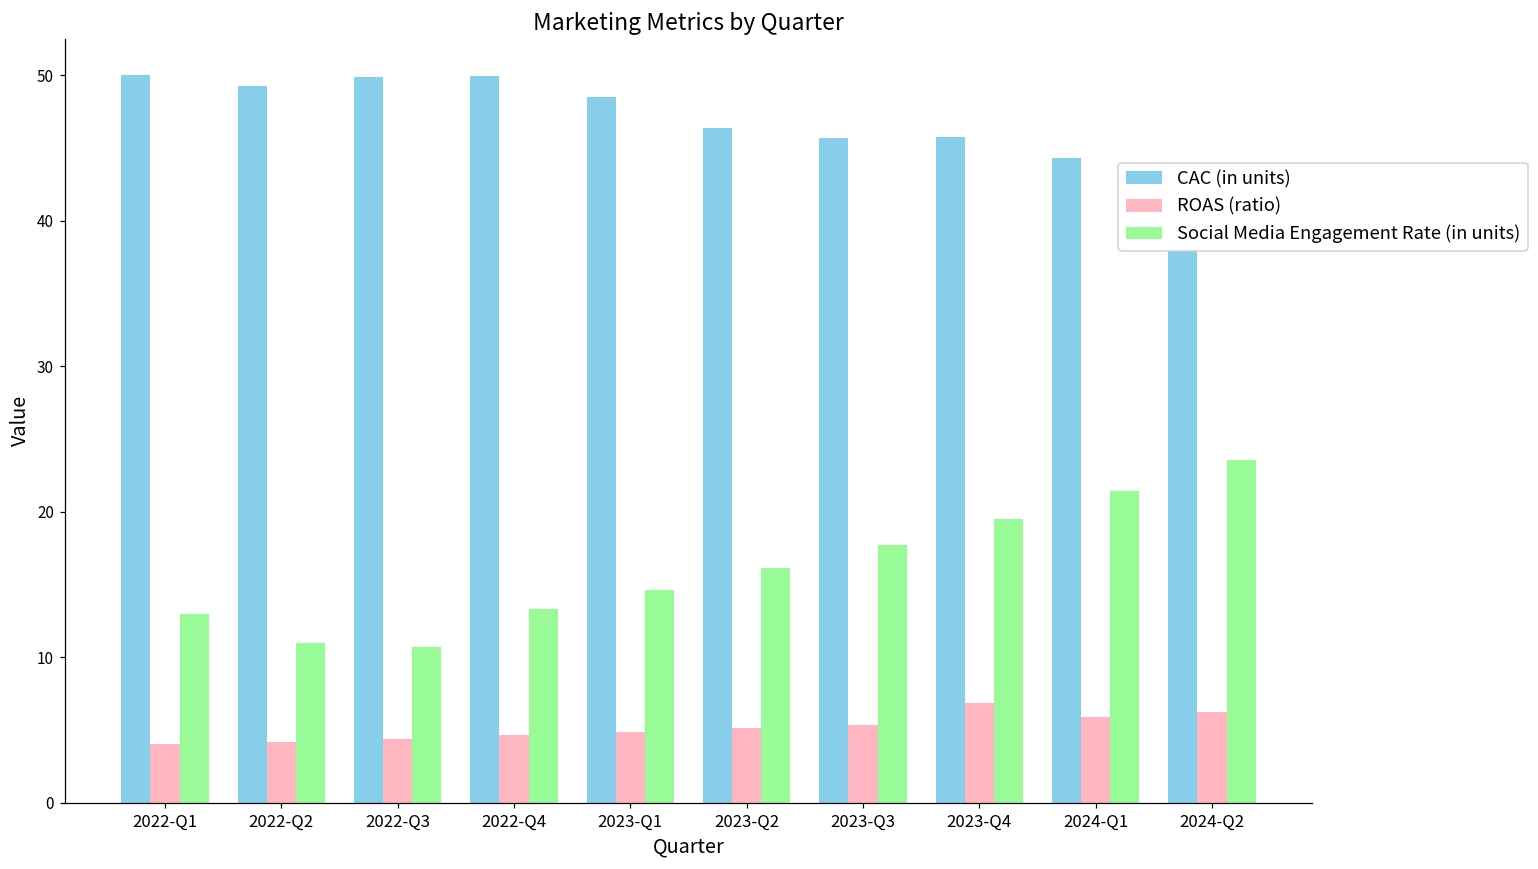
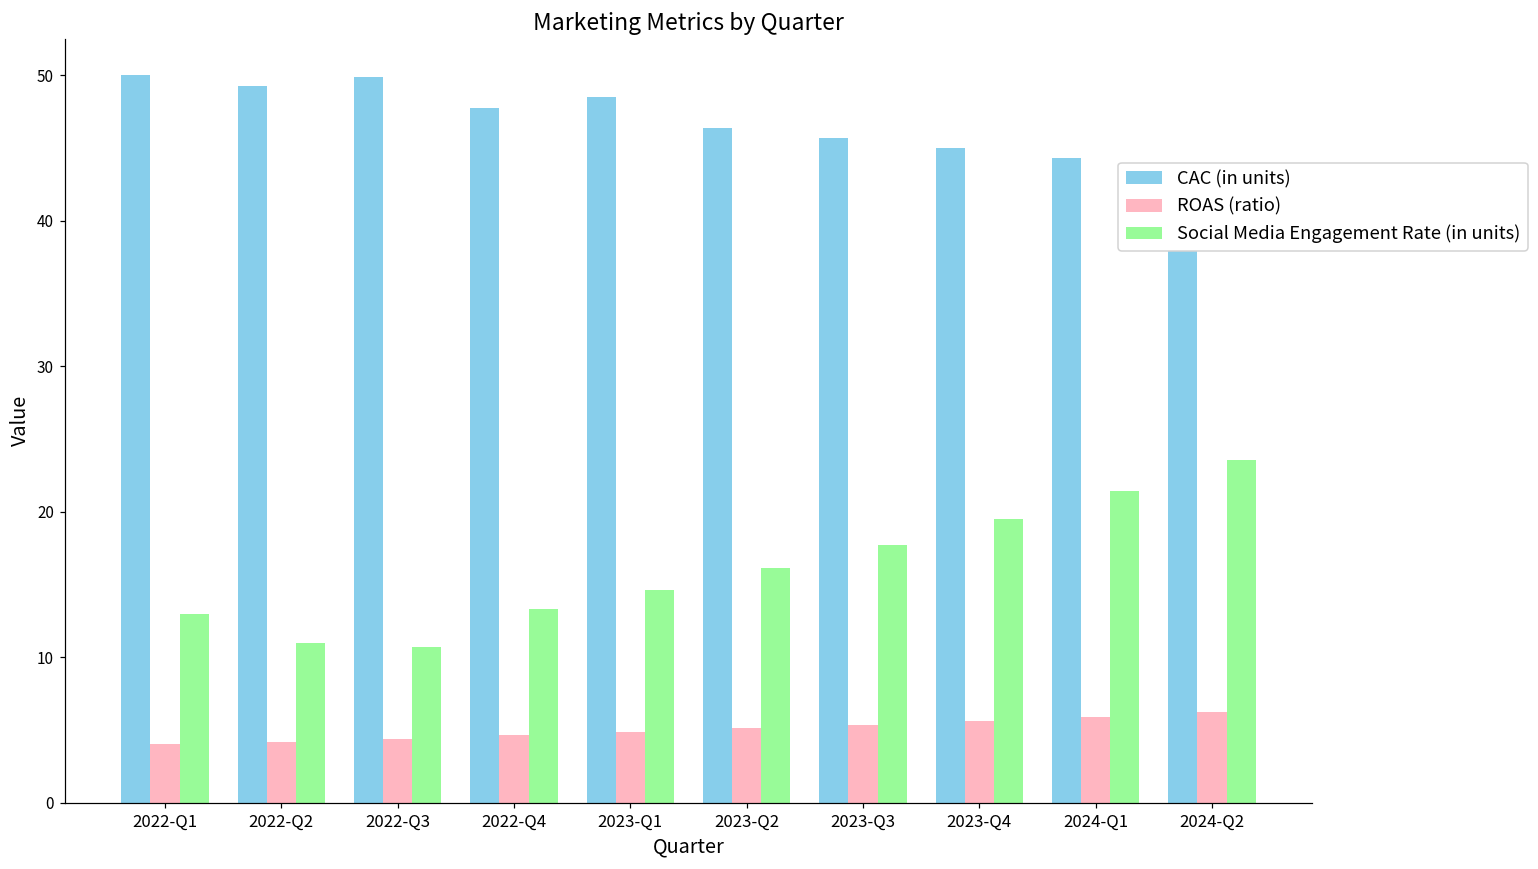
CAC (in units), 2022-Q4: 49.9 -> 47.8
CAC (in units), 2023-Q4: 45.8 -> 45.0
ROAS (ratio), 2023-Q4: 6.9 -> 5.6
